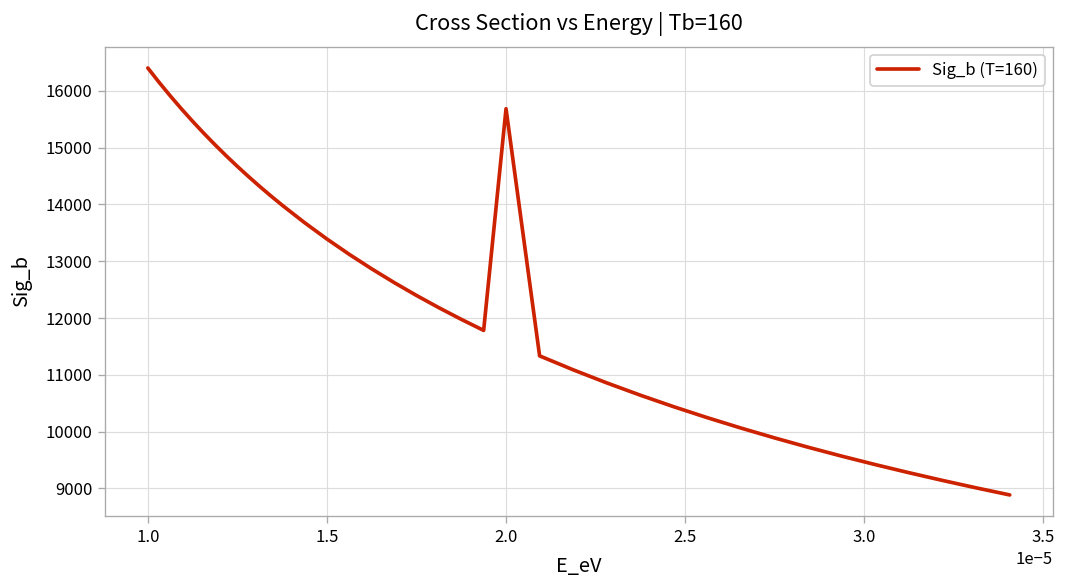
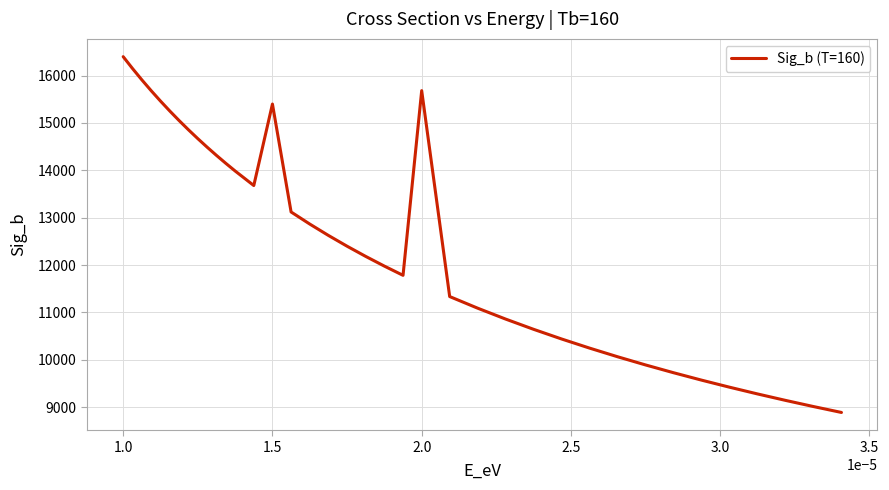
1.5: 13400 -> 15400
